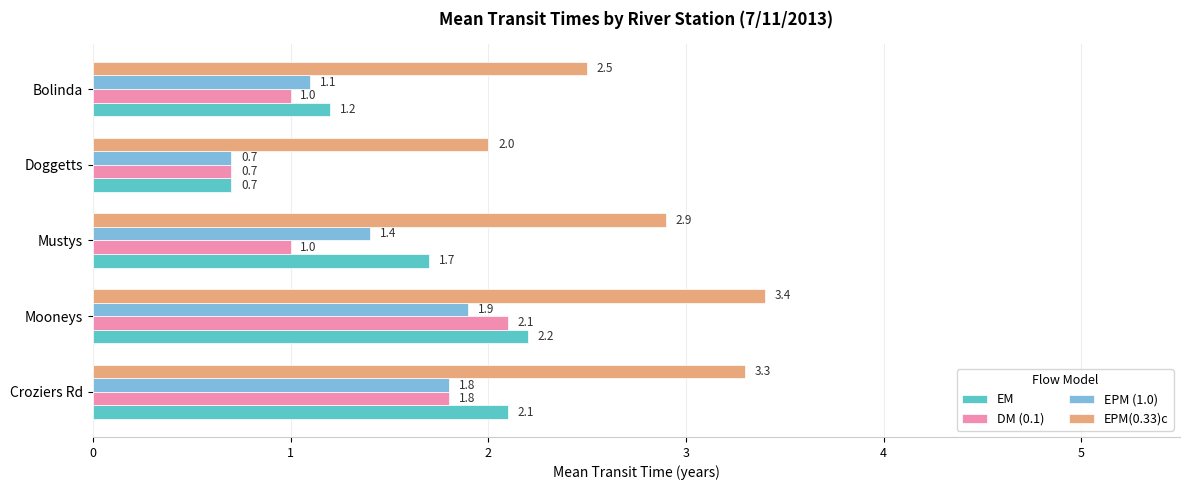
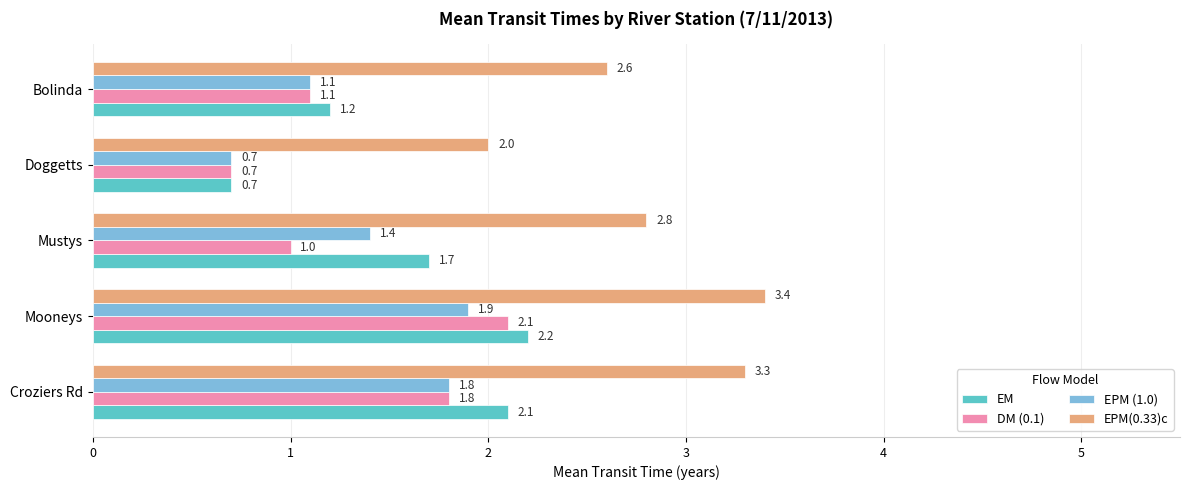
EPM(0.33)c, Bolinda: 2.5 -> 2.6
DM (0.1), Bolinda: 1.0 -> 1.1
EPM(0.33)c, Mustys: 2.9 -> 2.8
